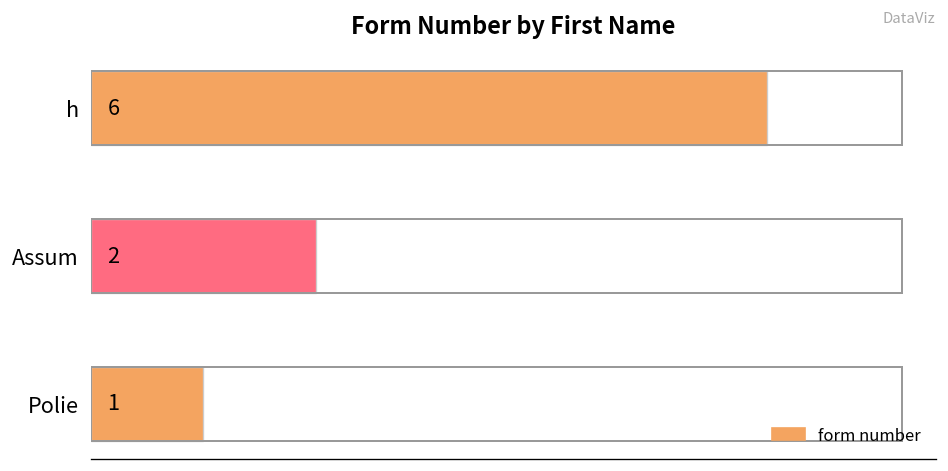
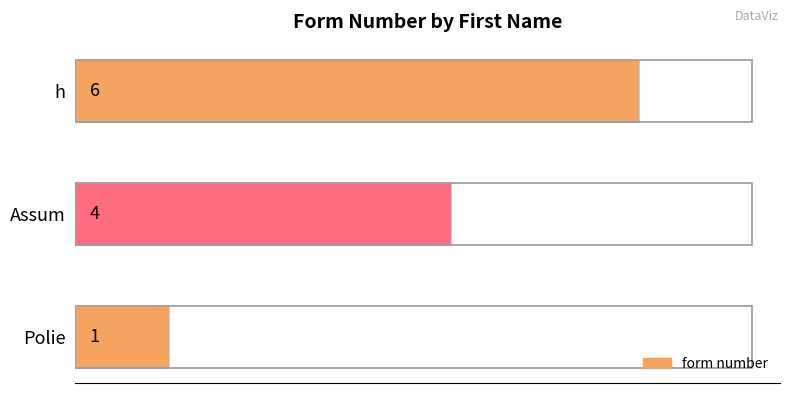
Assum: 2 -> 4
